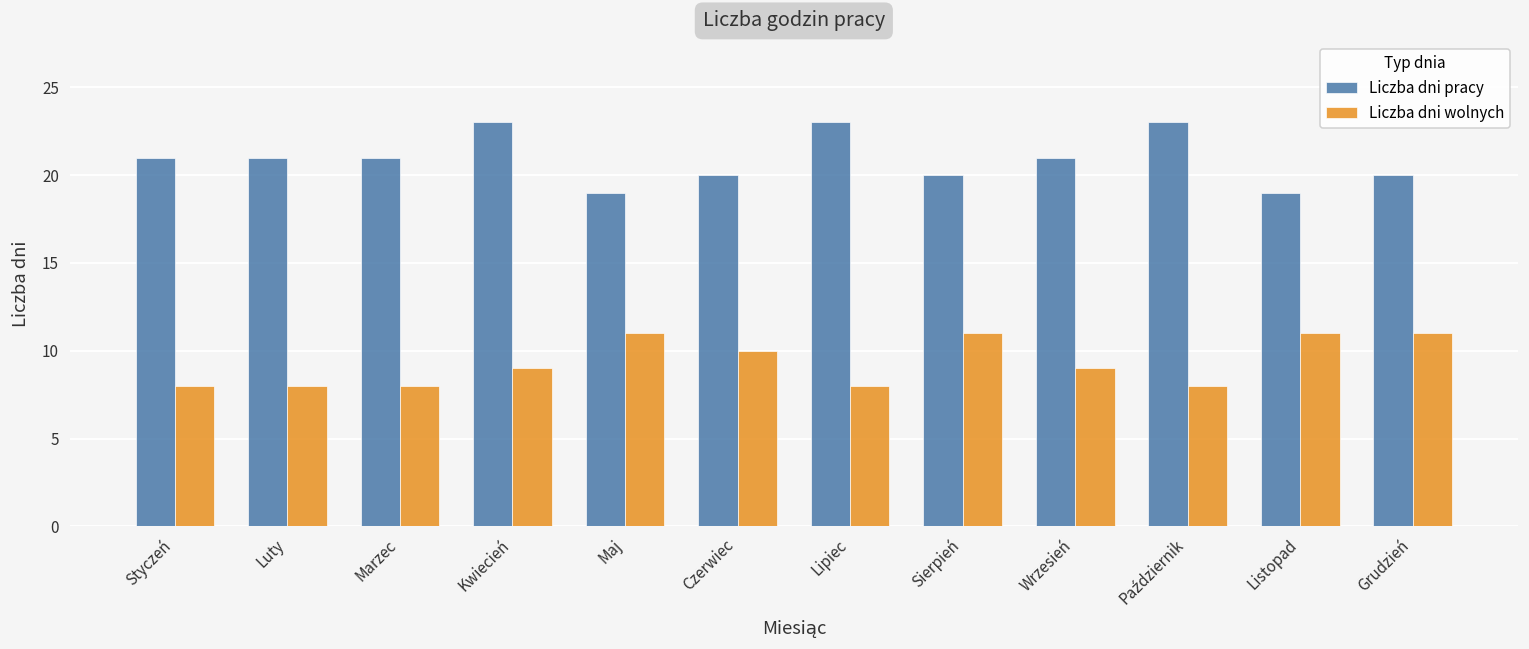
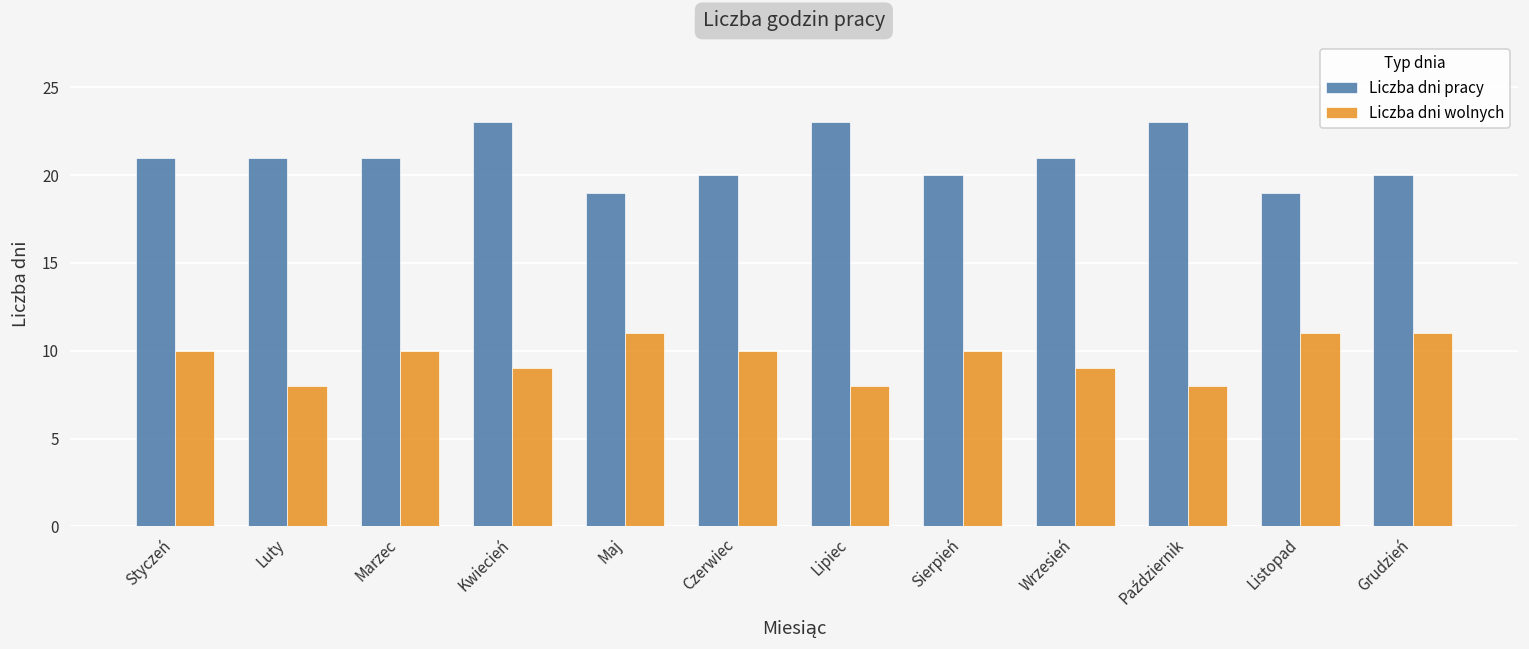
Liczba dni wolnych, Styczeń: 8 -> 10
Liczba dni wolnych, Marzec: 8 -> 10
Liczba dni wolnych, Sierpień: 11 -> 10
